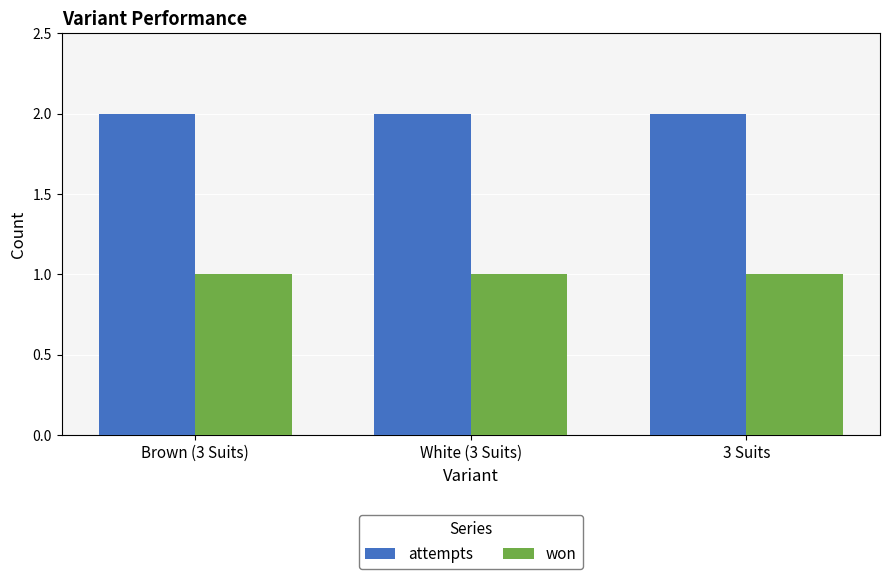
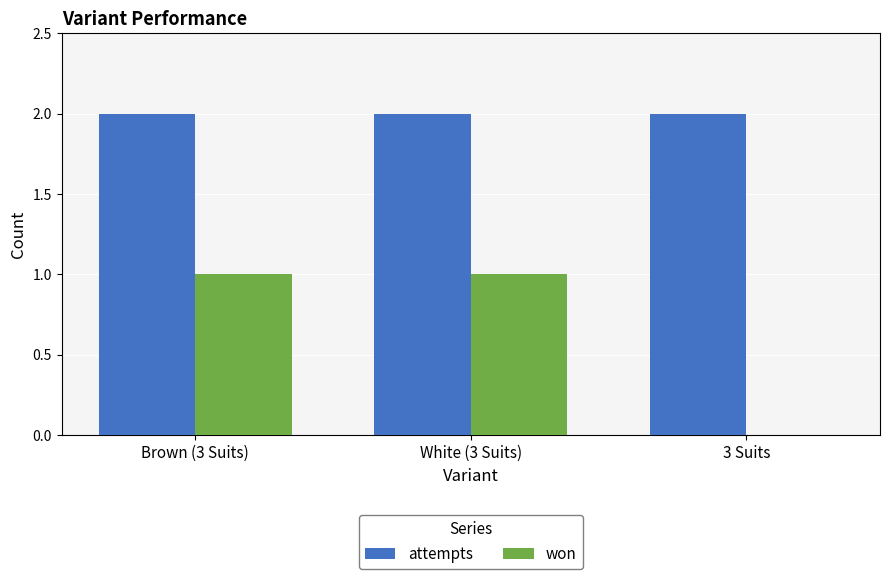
won, 3 Suits: 1 -> 0
